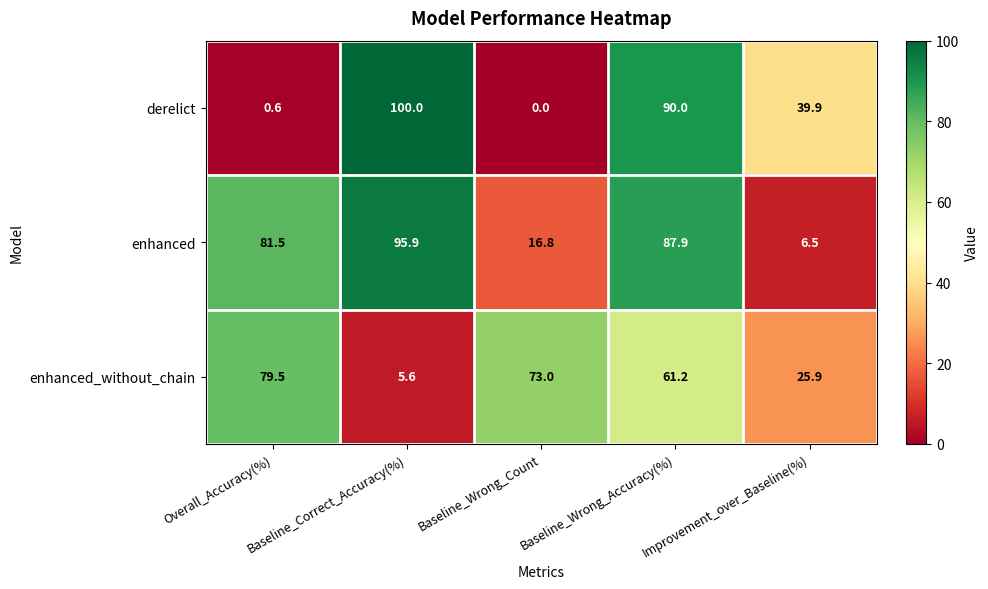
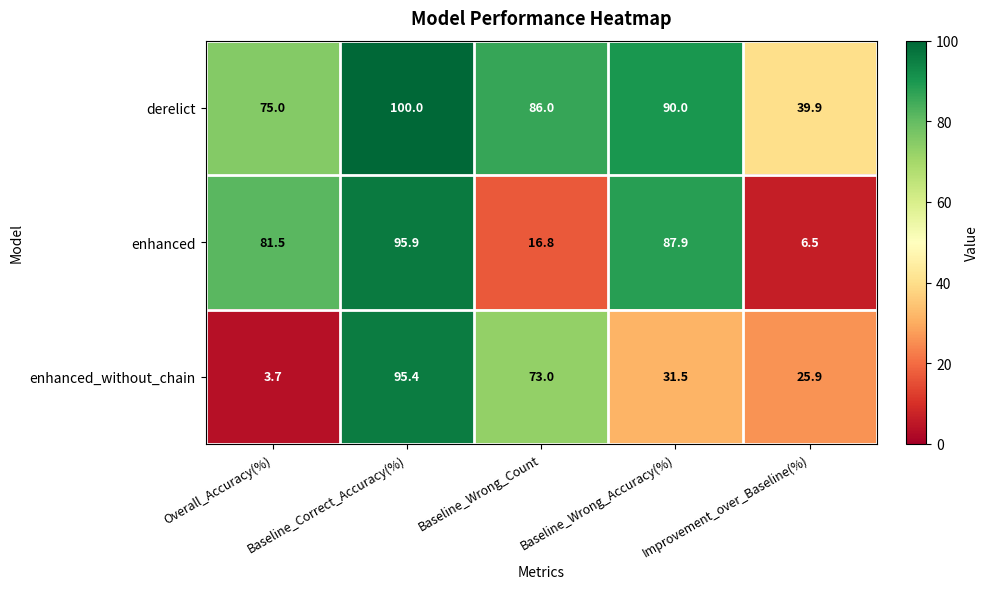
derelict, Overall_Accuracy(%): 0.6 -> 75.0
derelict, Baseline_Wrong_Count: 0.0 -> 86.0
enhanced_without_chain, Overall_Accuracy(%): 79.5 -> 3.7
enhanced_without_chain, Baseline_Correct_Accuracy(%): 5.6 -> 95.4
enhanced_without_chain, Baseline_Wrong_Accuracy(%): 61.2 -> 31.5
